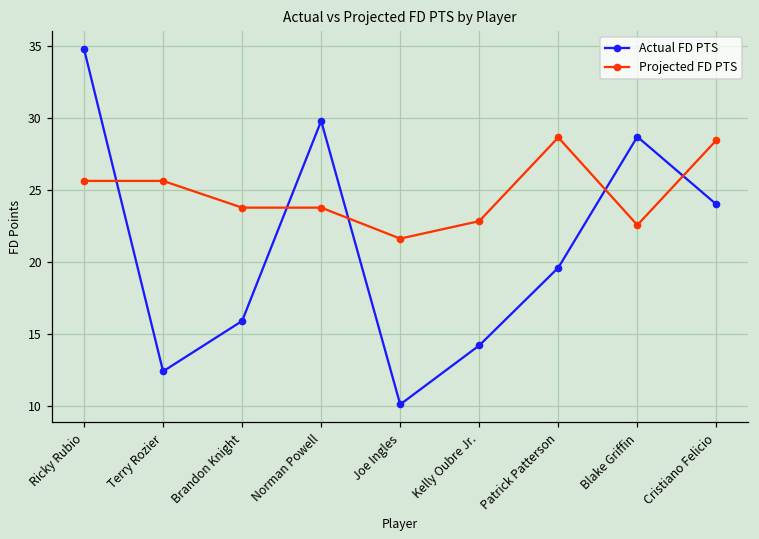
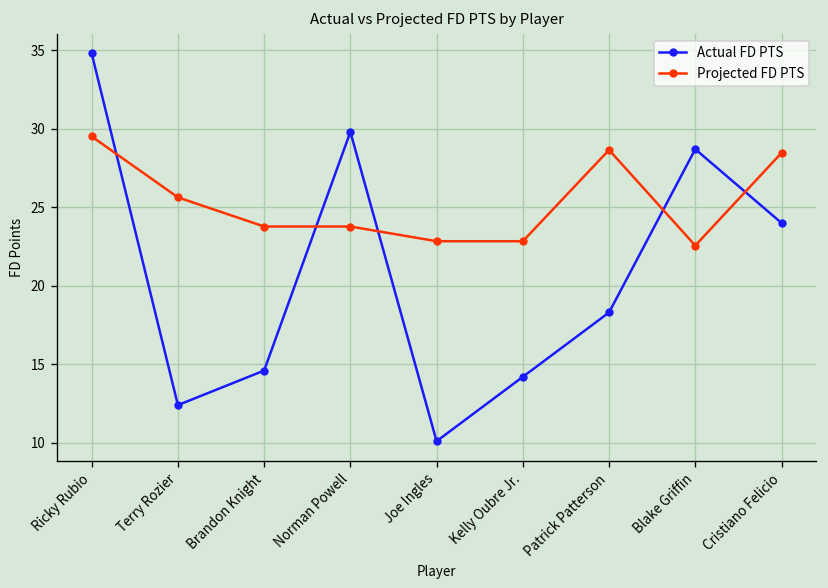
Projected FD PTS, Ricky Rubio: 25.6 -> 29.5
Actual FD PTS, Brandon Knight: 15.9 -> 14.6
Projected FD PTS, Joe Ingles: 21.6 -> 22.8
Actual FD PTS, Patrick Patterson: 19.6 -> 18.3
